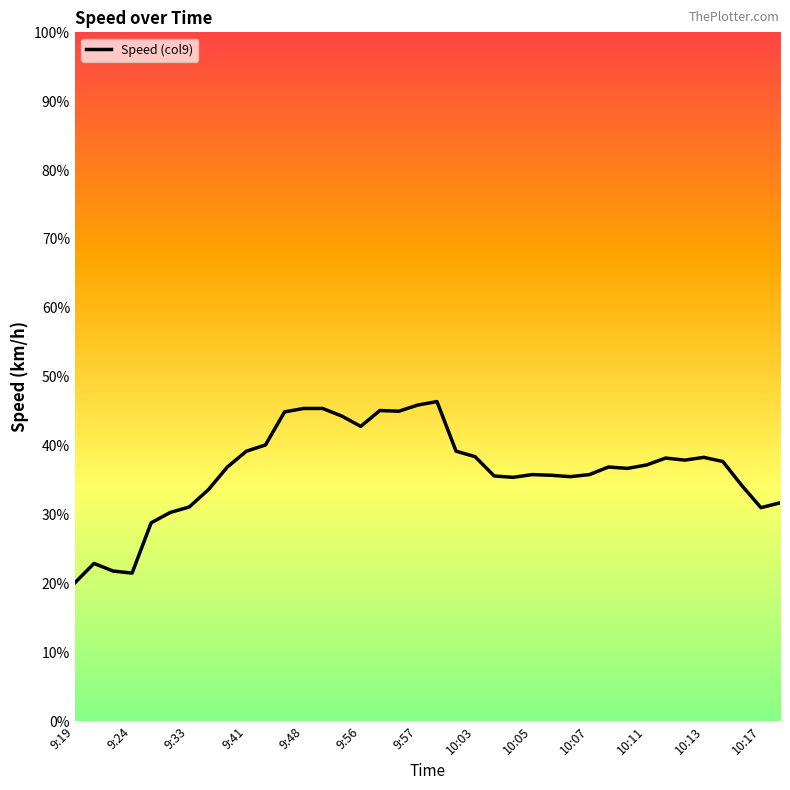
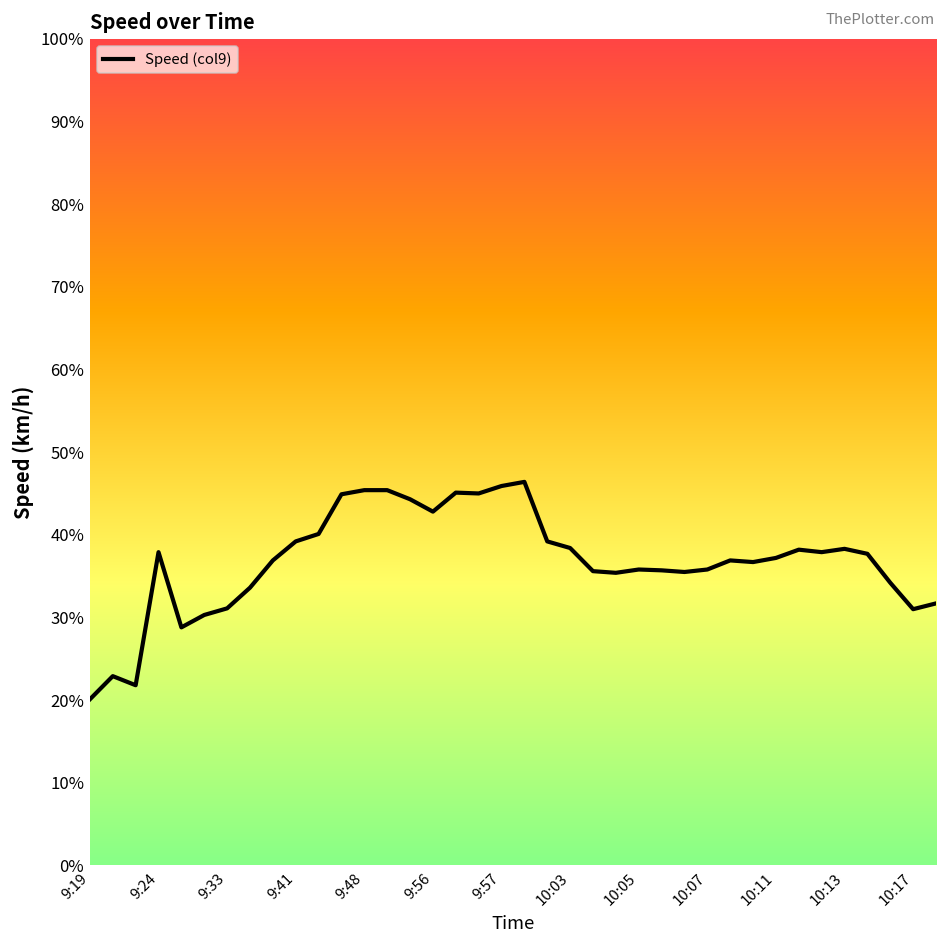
9:24: 22% -> 38%
